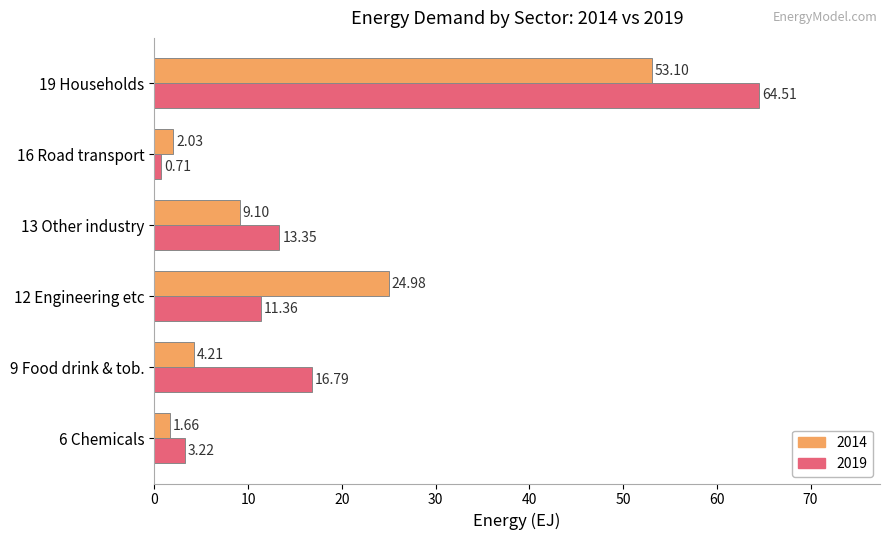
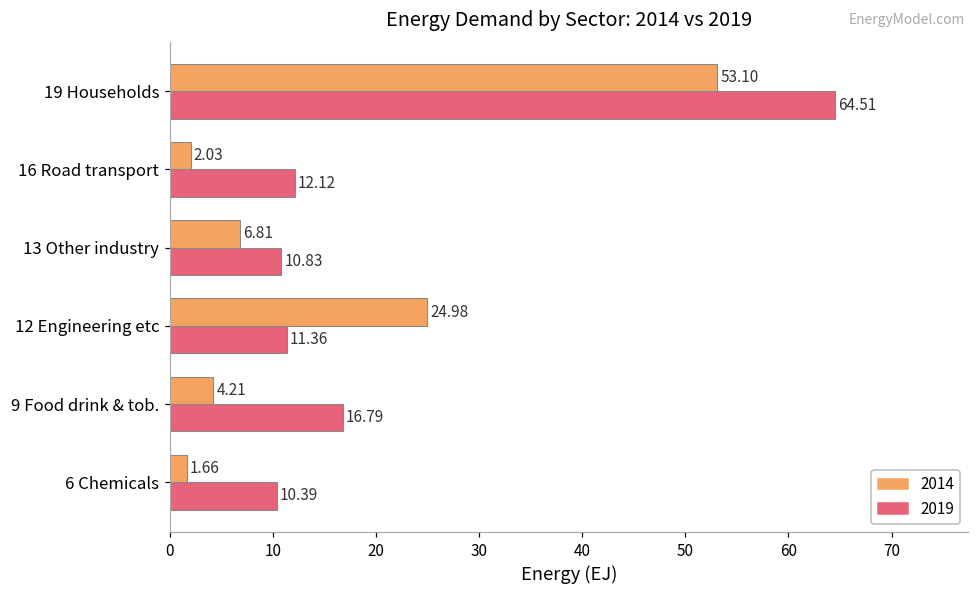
2019, 16 Road transport: 0.71 -> 12.12
2014, 13 Other industry: 9.10 -> 6.81
2019, 13 Other industry: 13.35 -> 10.83
2019, 6 Chemicals: 3.22 -> 10.39
